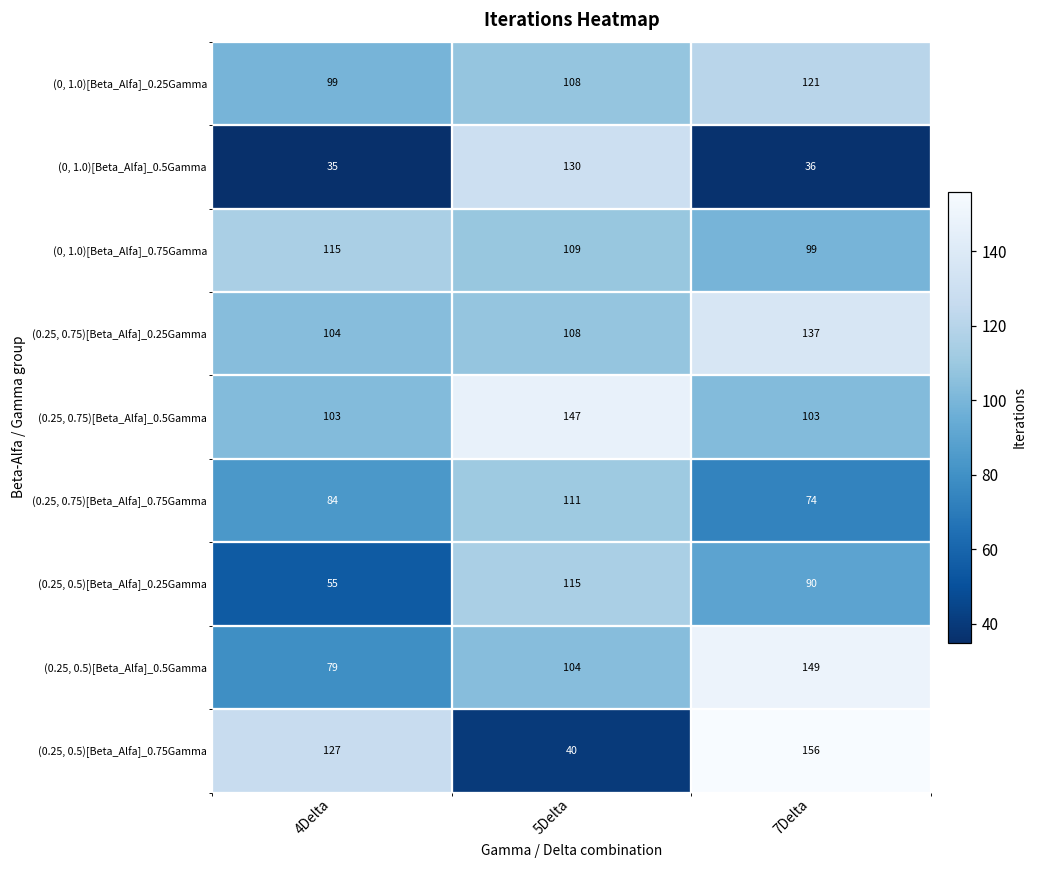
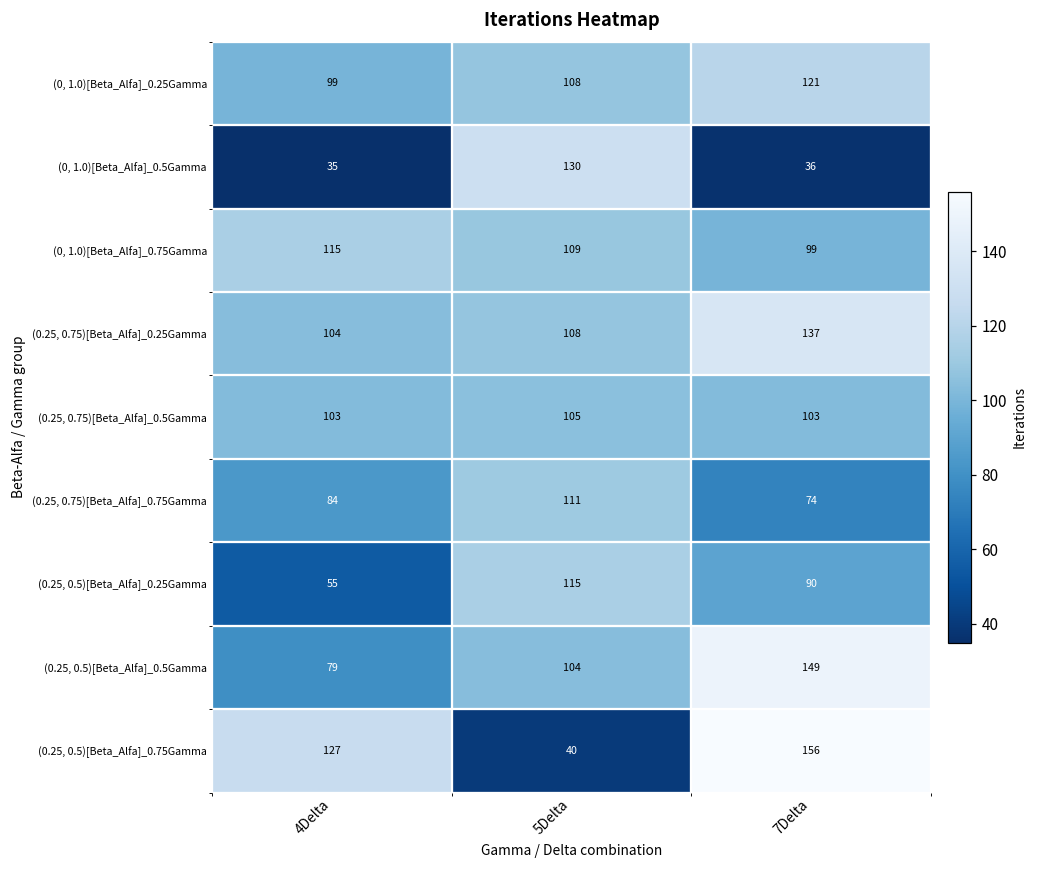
(0.25, 0.75)[Beta_Alfa]_0.5Gamma, 5Delta: 147 -> 105
